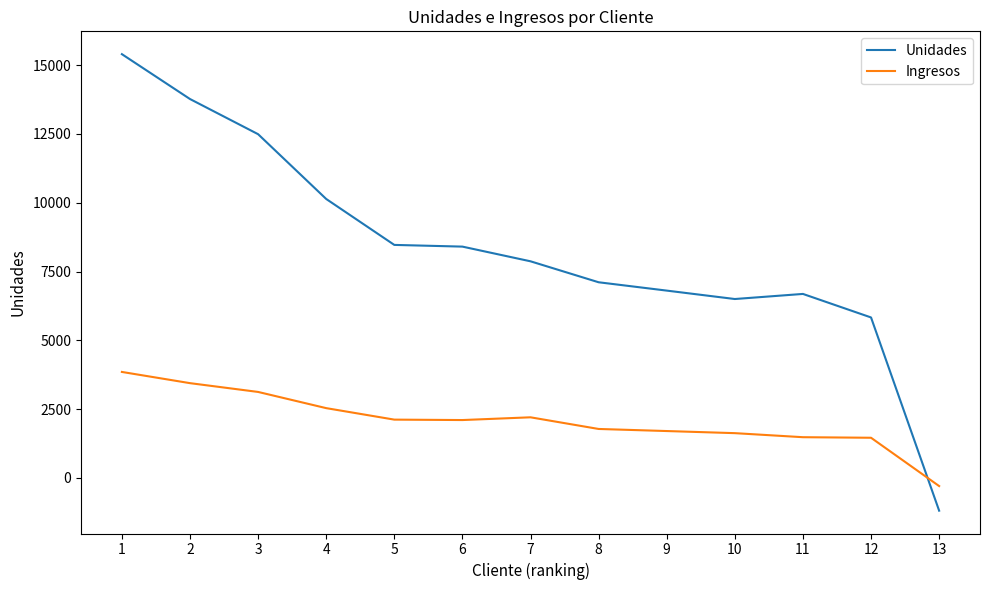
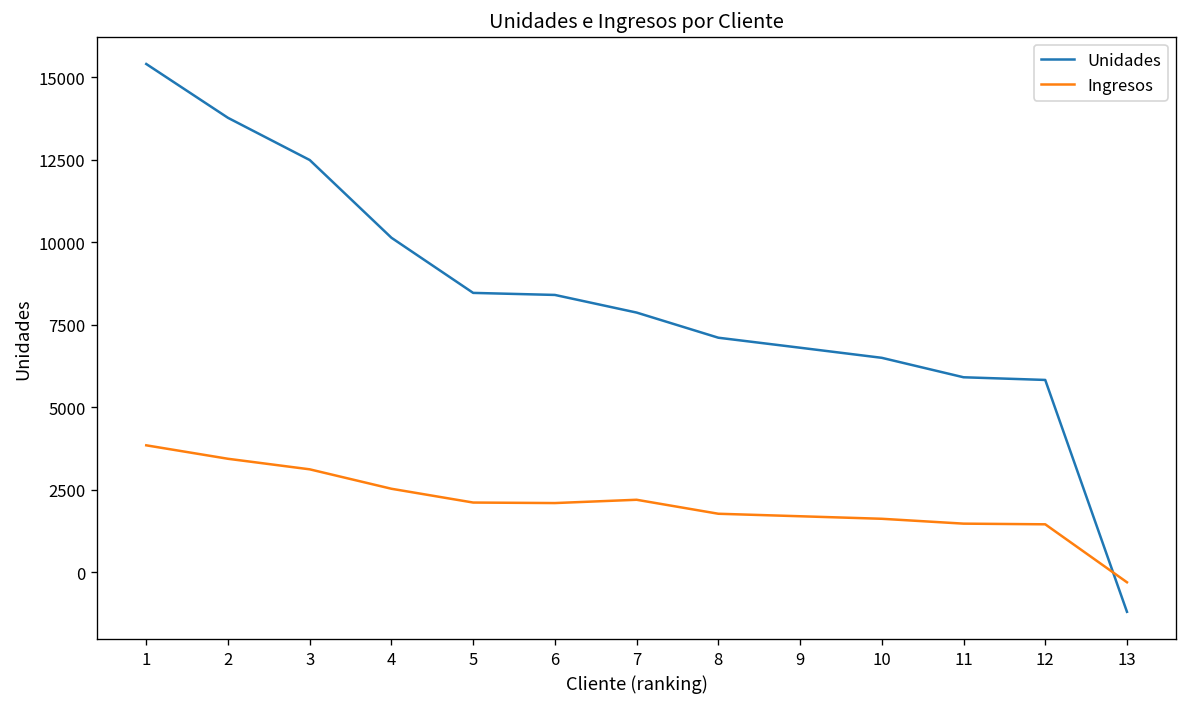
Unidades, 11: 6700 -> 5900
